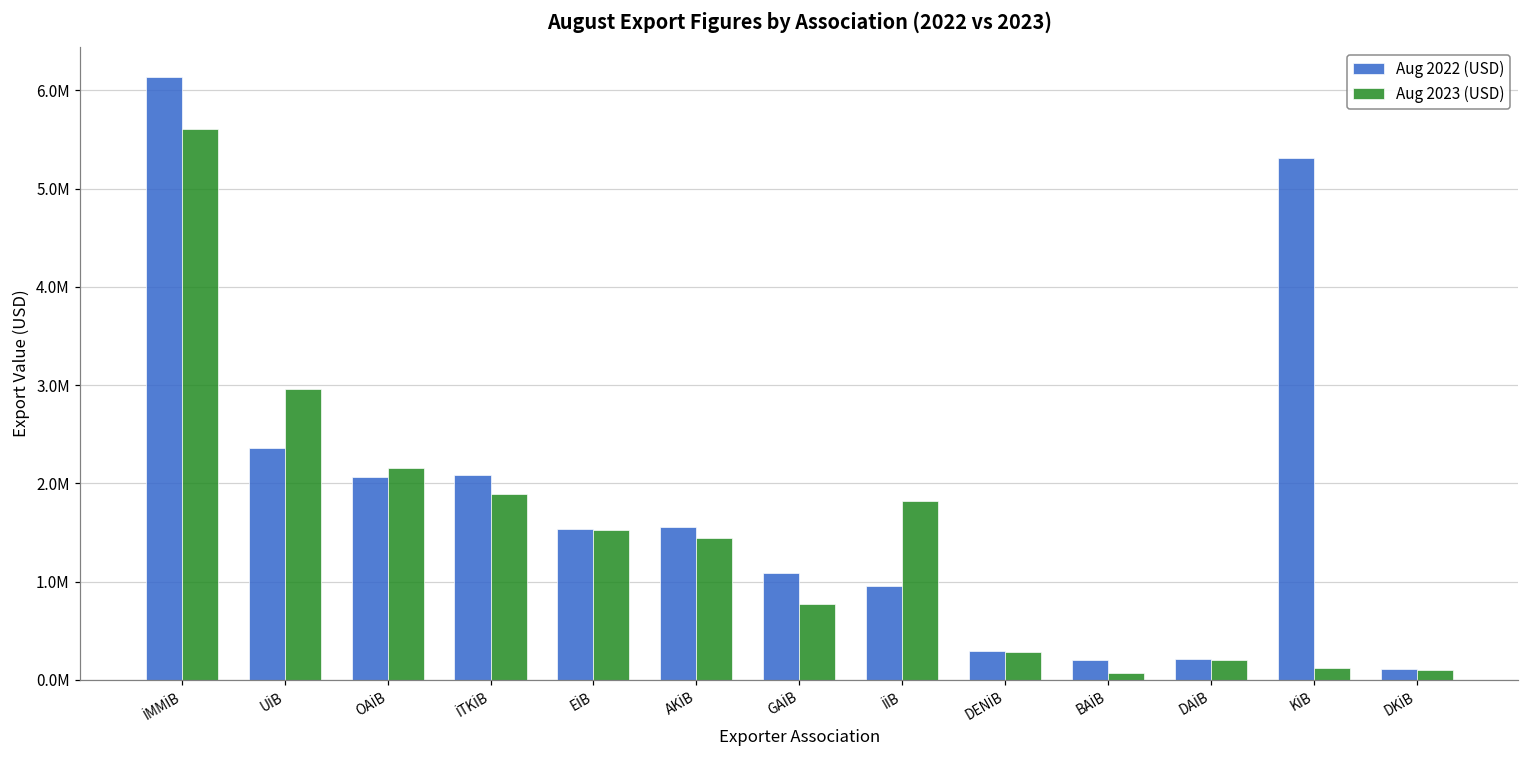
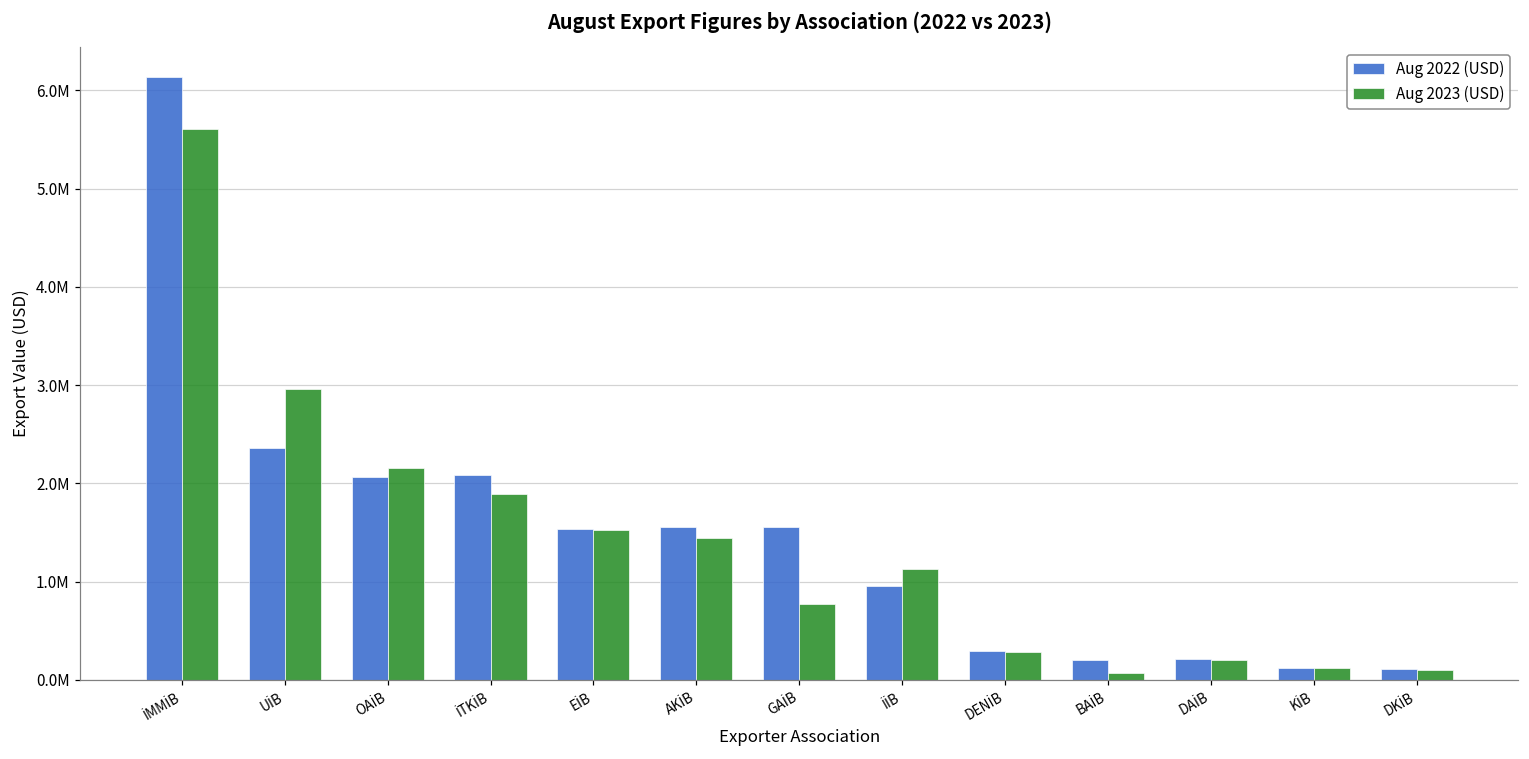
Aug 2022 (USD), GAİB: 1100000 -> 1600000
Aug 2023 (USD), İİB: 1800000 -> 1100000
Aug 2022 (USD), KİB: 5300000 -> 100000
